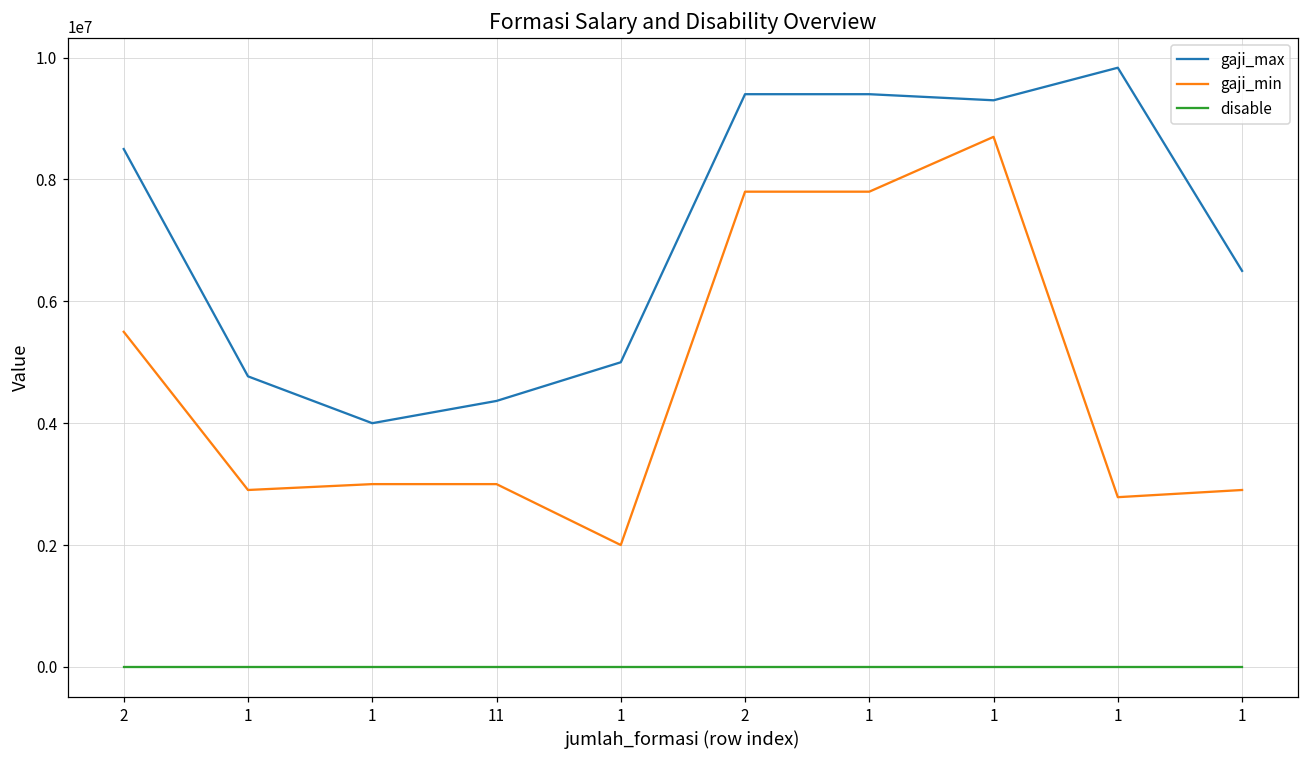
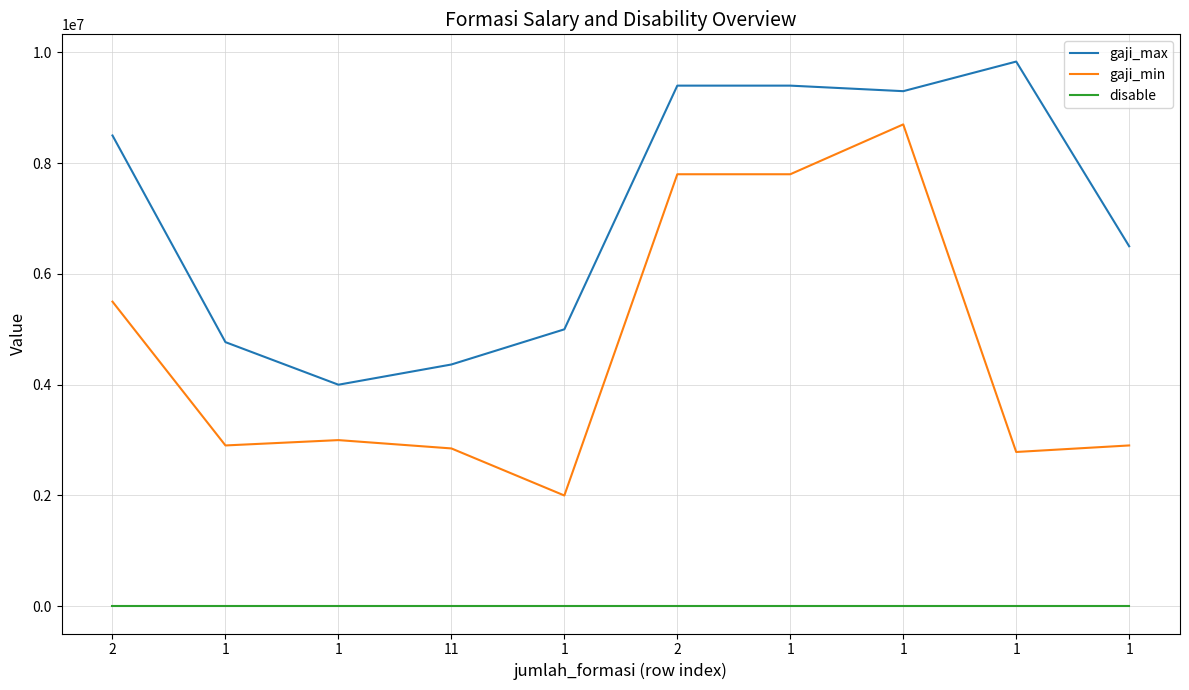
gaji_min, 11: 3000000 -> 2800000
